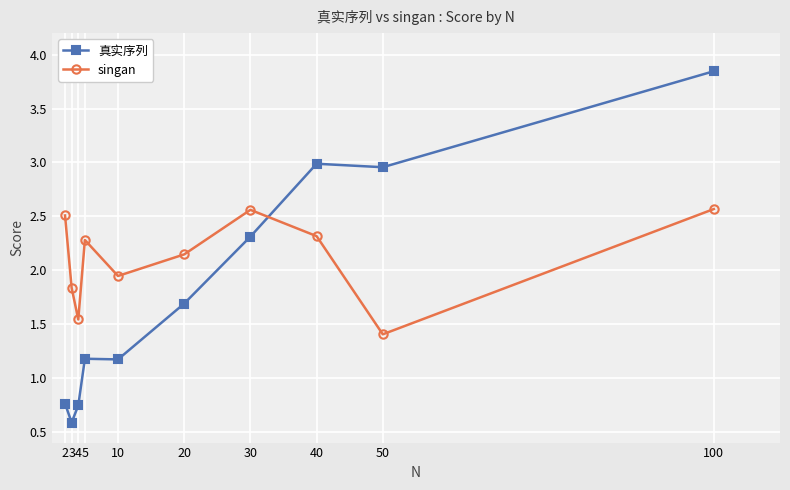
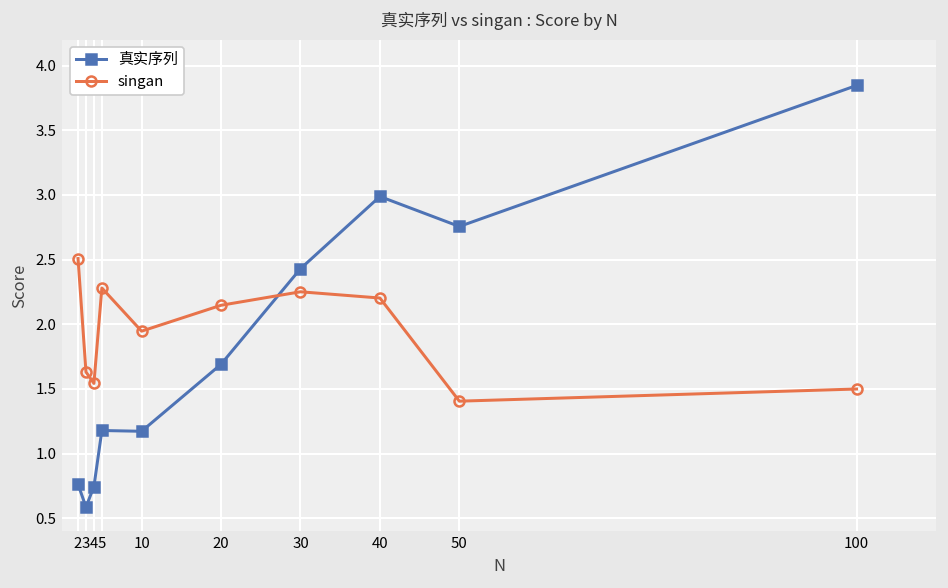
singan, 3: 1.84 -> 1.63
真实序列, 30: 2.31 -> 2.43
singan, 30: 2.56 -> 2.25
singan, 40: 2.32 -> 2.20
真实序列, 50: 2.96 -> 2.76
singan, 100: 2.57 -> 1.50
